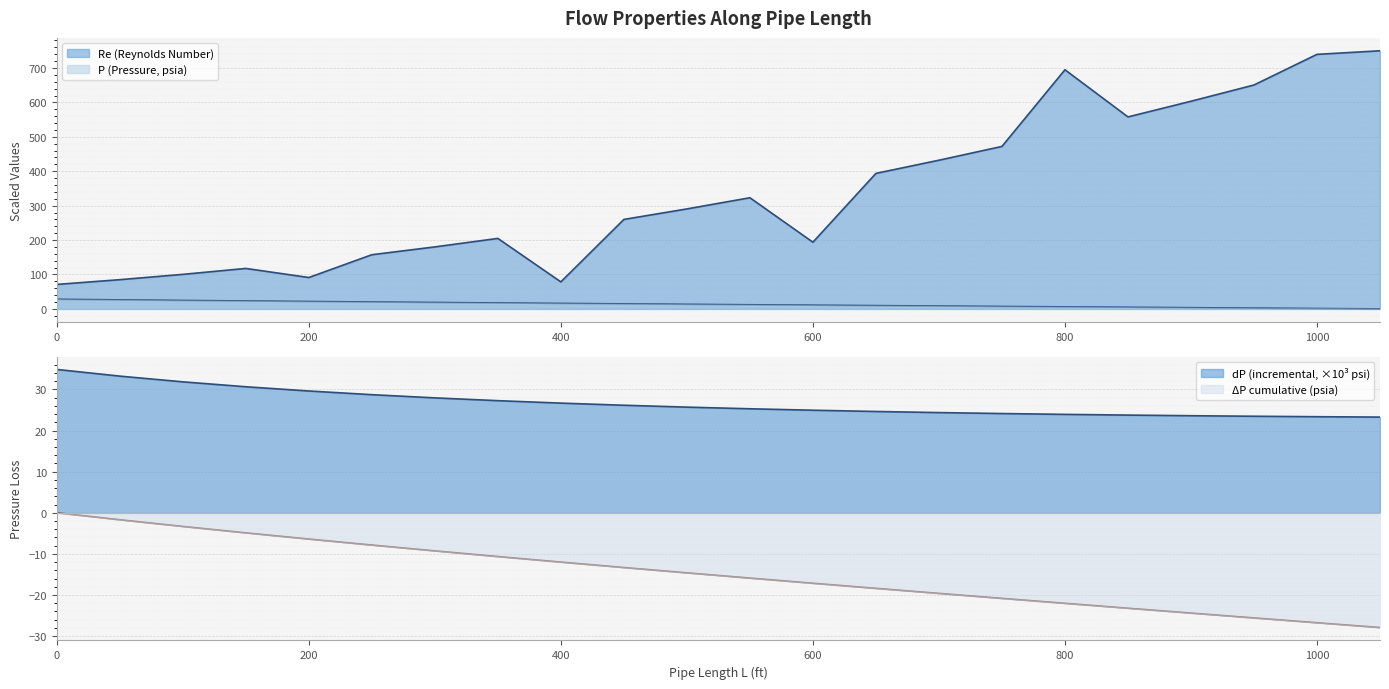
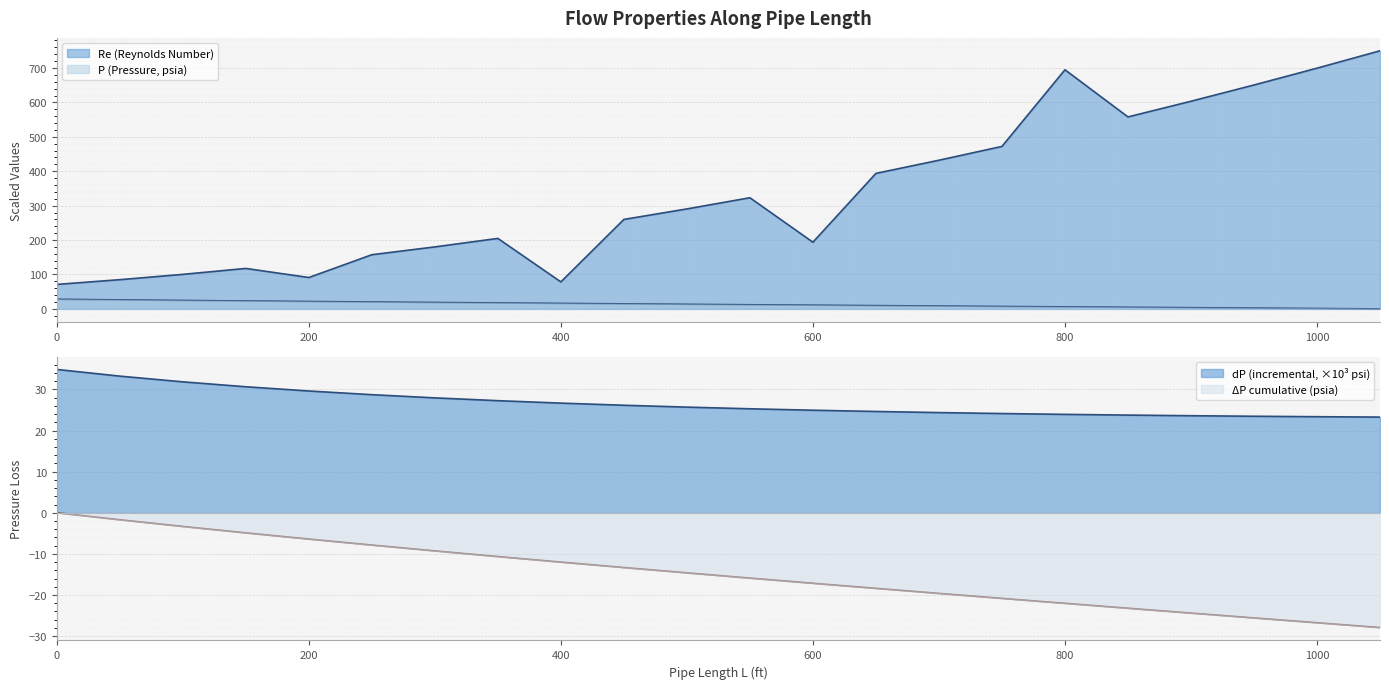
Flow Properties Along Pipe Length, Re (Reynolds Number), 1000: 740 -> 700
